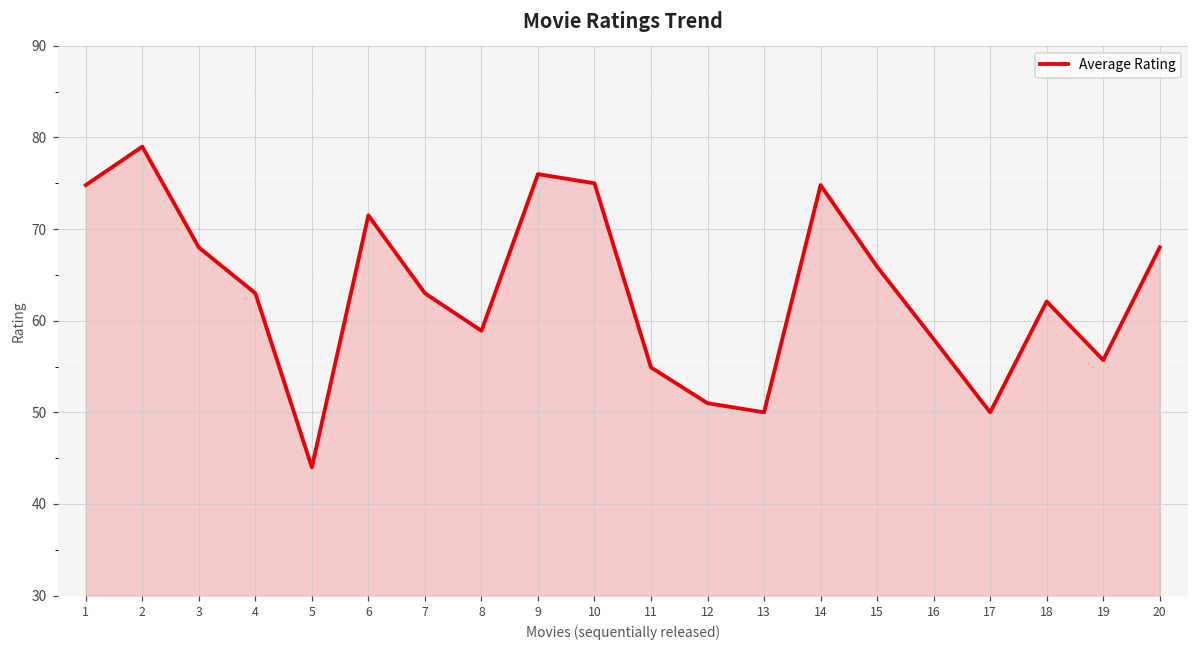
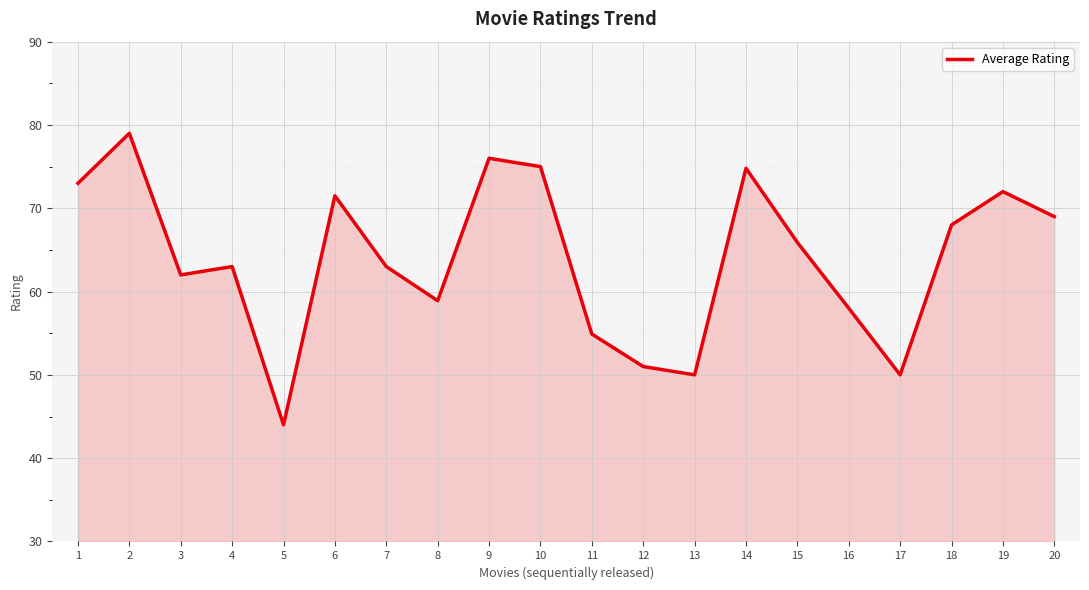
1: 75 -> 73
3: 68 -> 62
18: 62 -> 68
19: 56 -> 72
20: 68 -> 69
